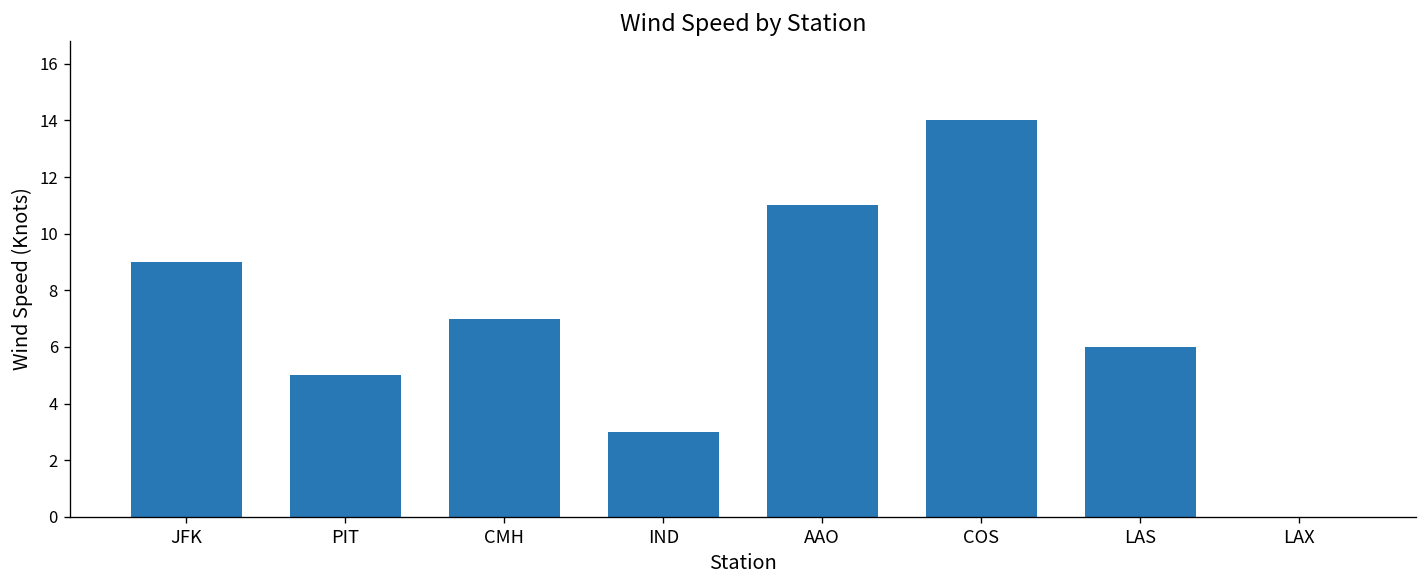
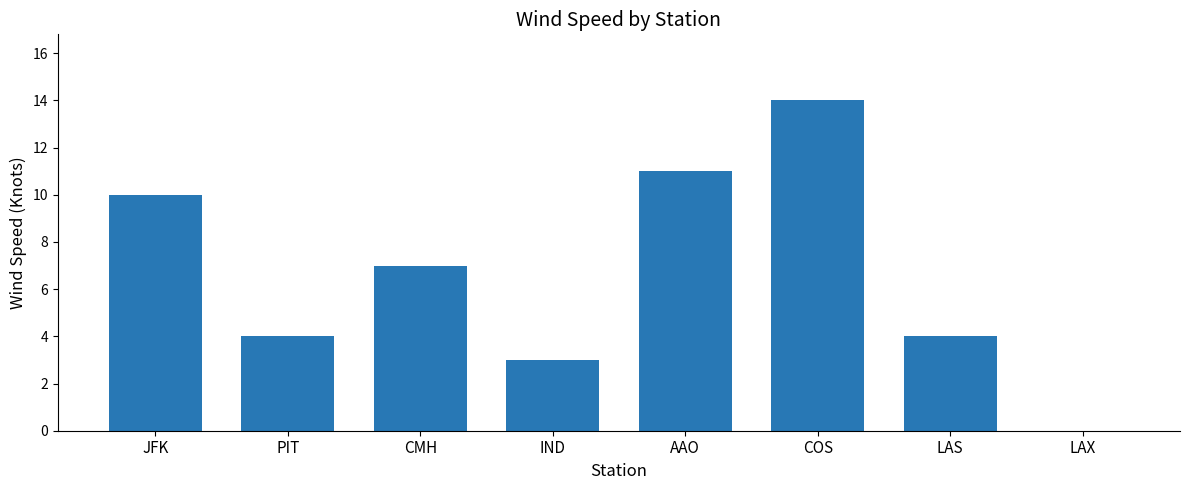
JFK: 9 -> 10
PIT: 5 -> 4
LAS: 6 -> 4
